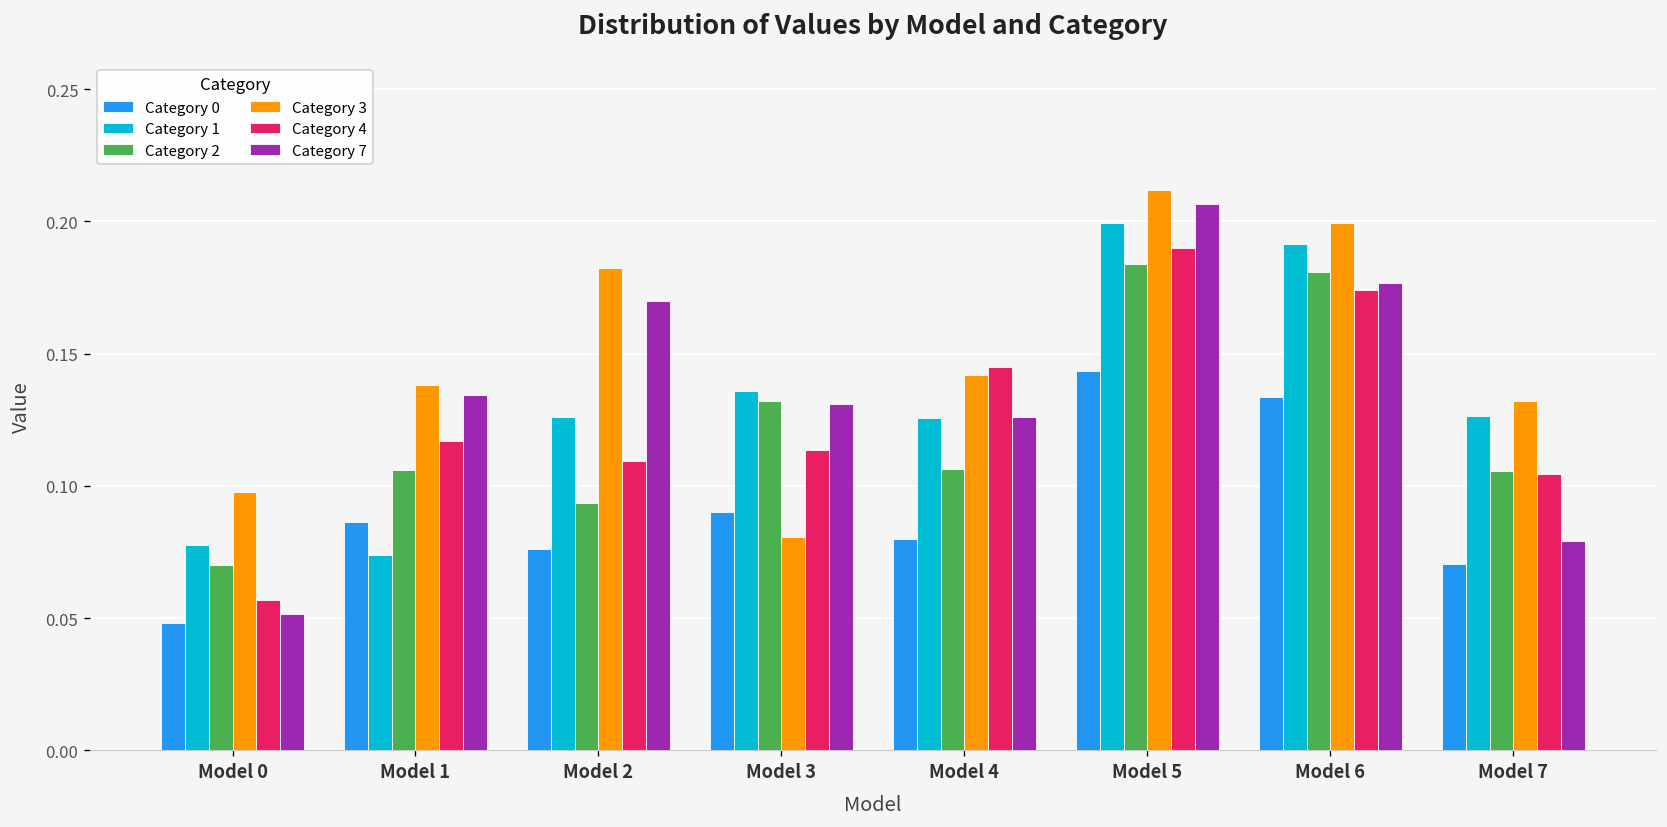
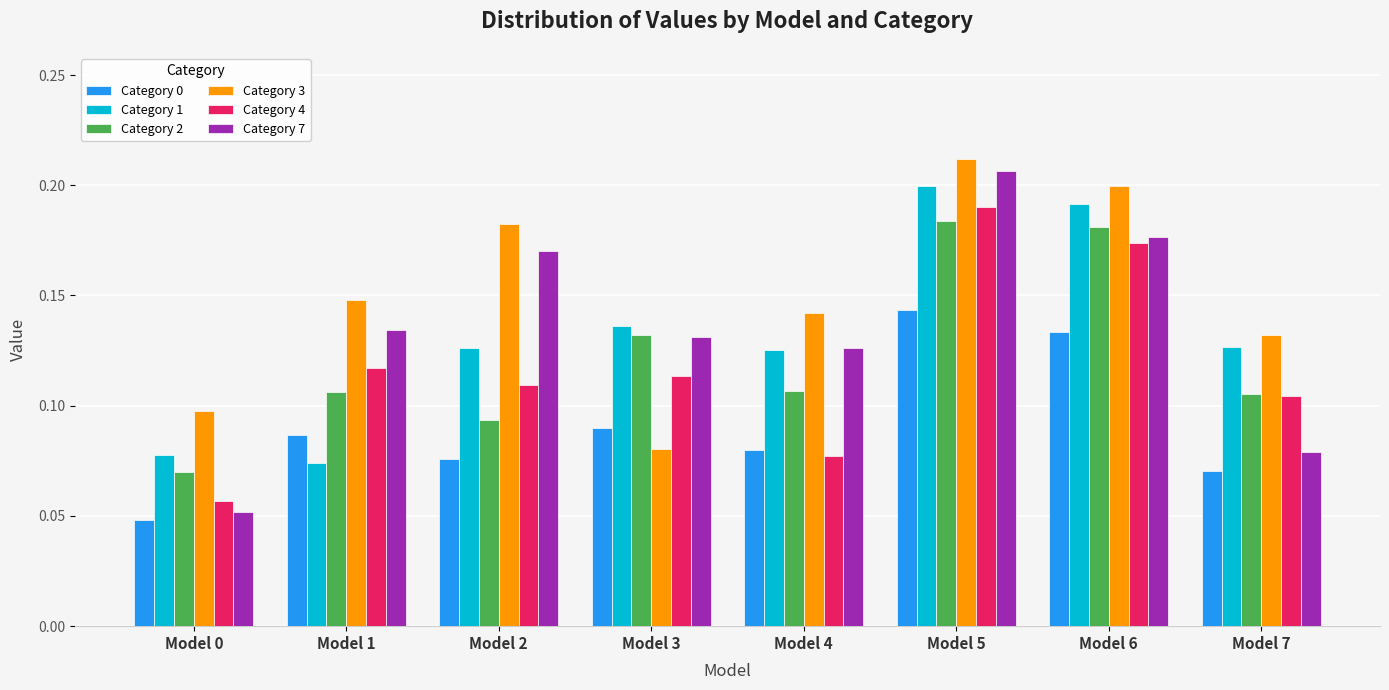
Category 3, Model 1: 0.138 -> 0.148
Category 4, Model 4: 0.145 -> 0.077
